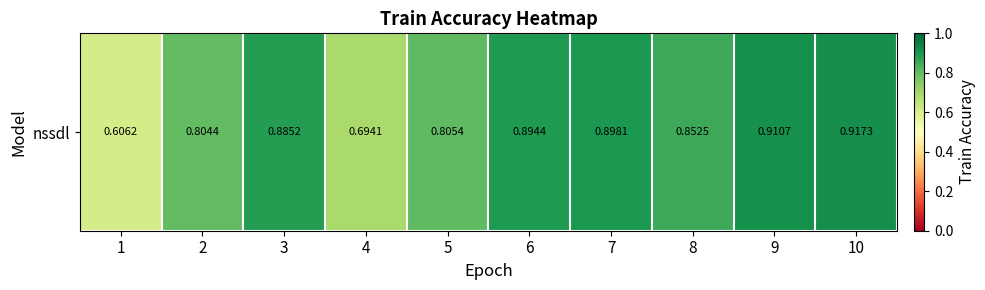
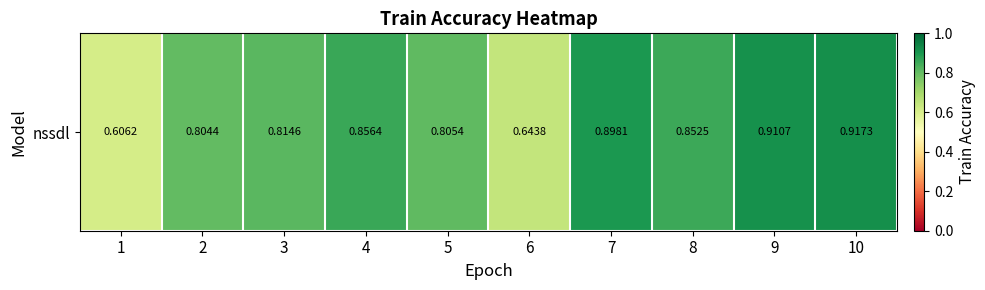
nssdl, 3: 0.8852 -> 0.8146
nssdl, 4: 0.6941 -> 0.8564
nssdl, 6: 0.8944 -> 0.6438
